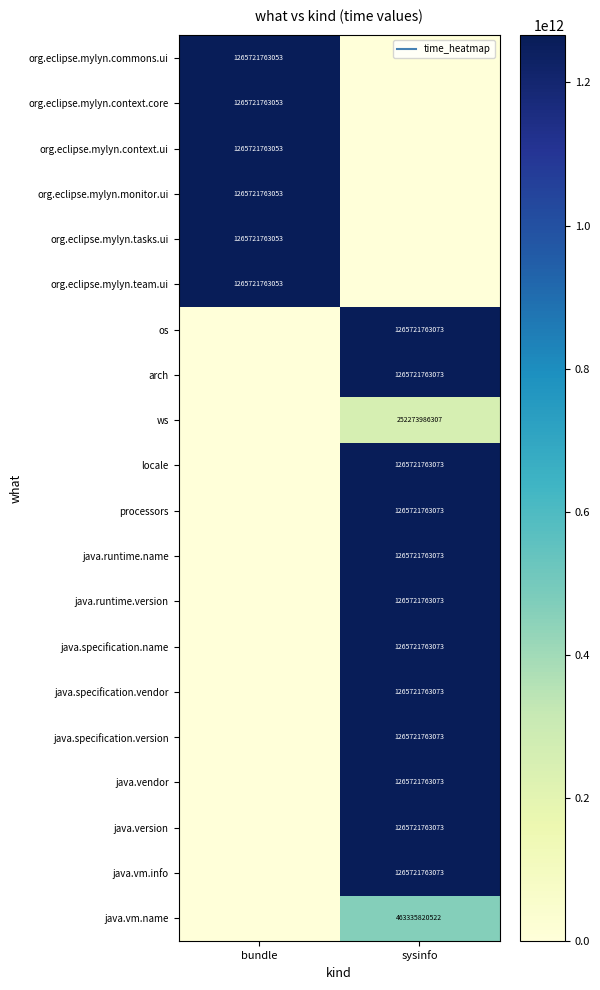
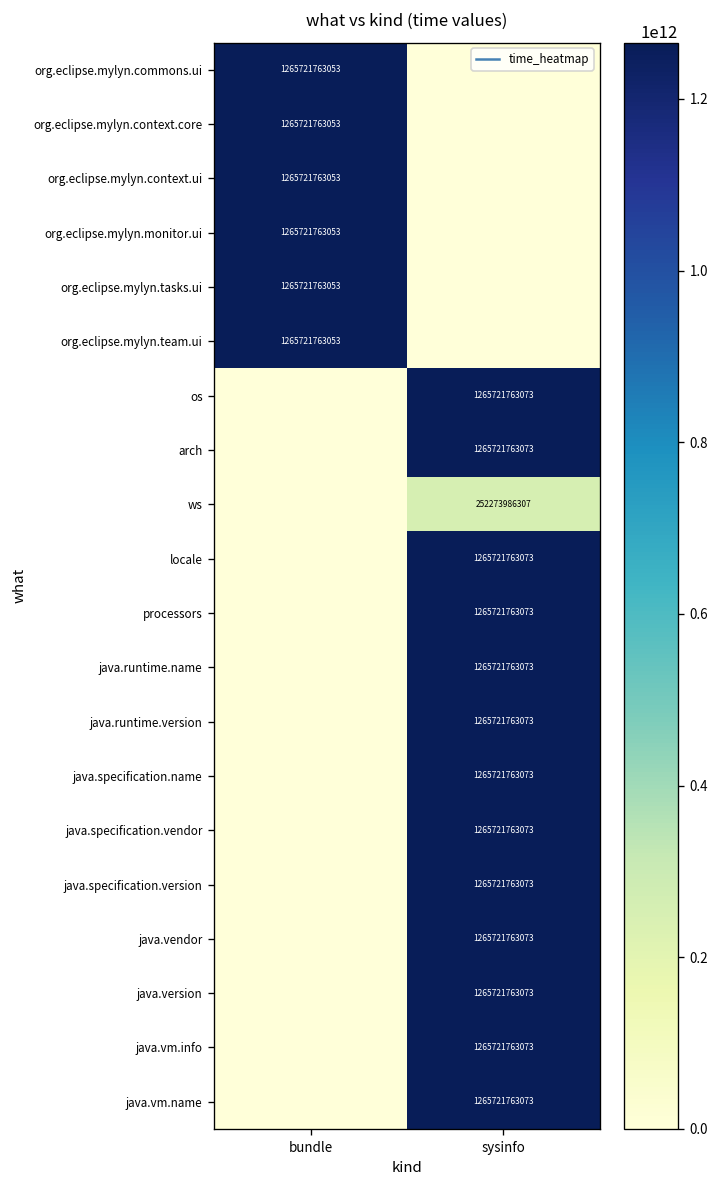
java.vm.name, sysinfo: 463335820522 -> 1265721763073
